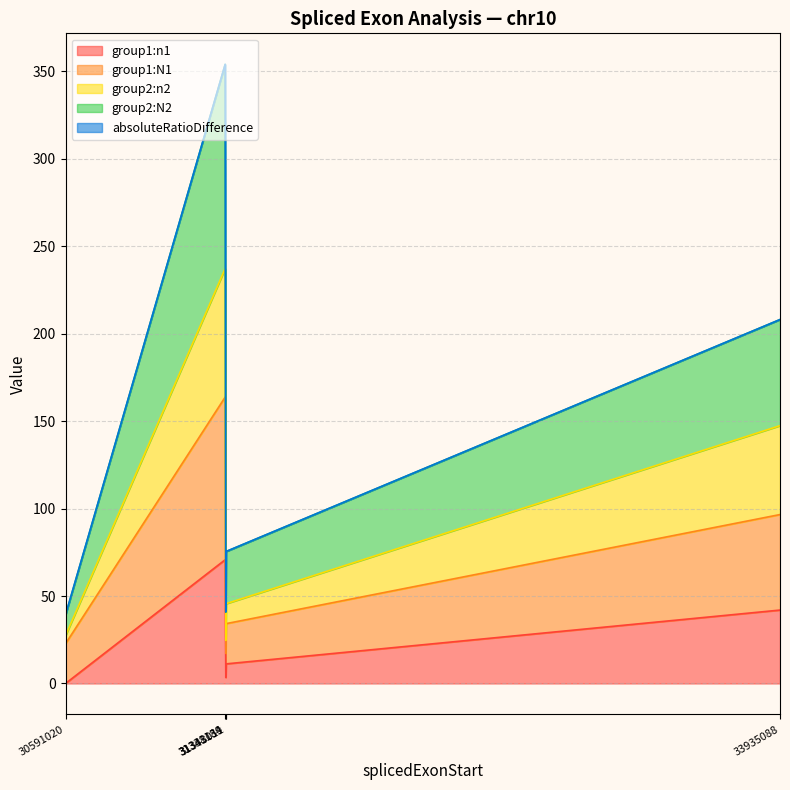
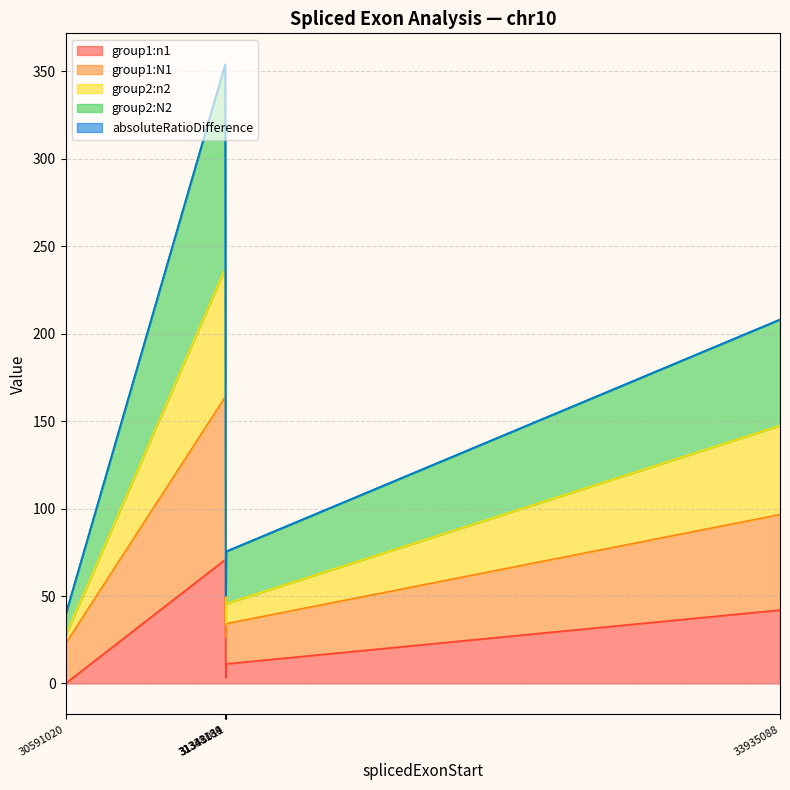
group1:N1, 31341139: 14 -> 23
